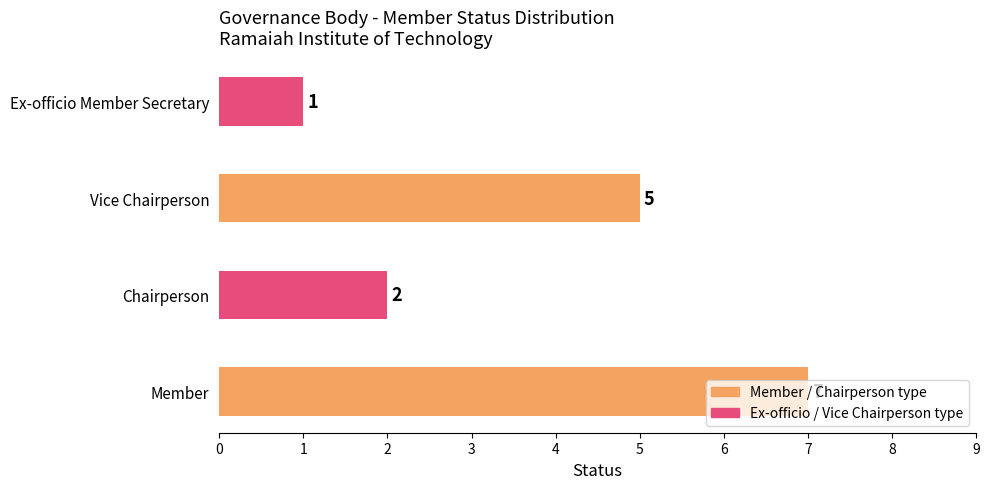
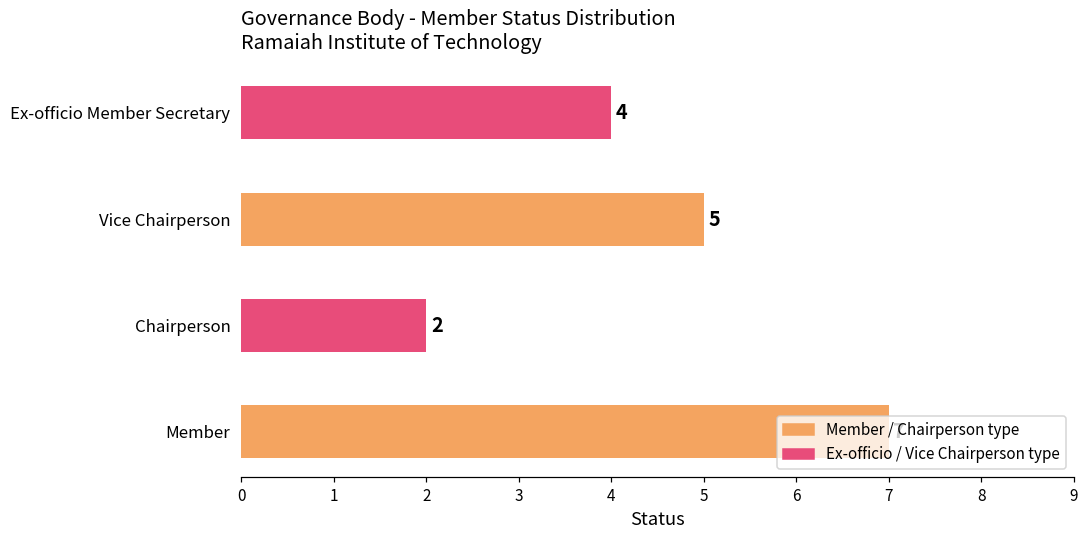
Ex-officio Member Secretary: 1 -> 4
